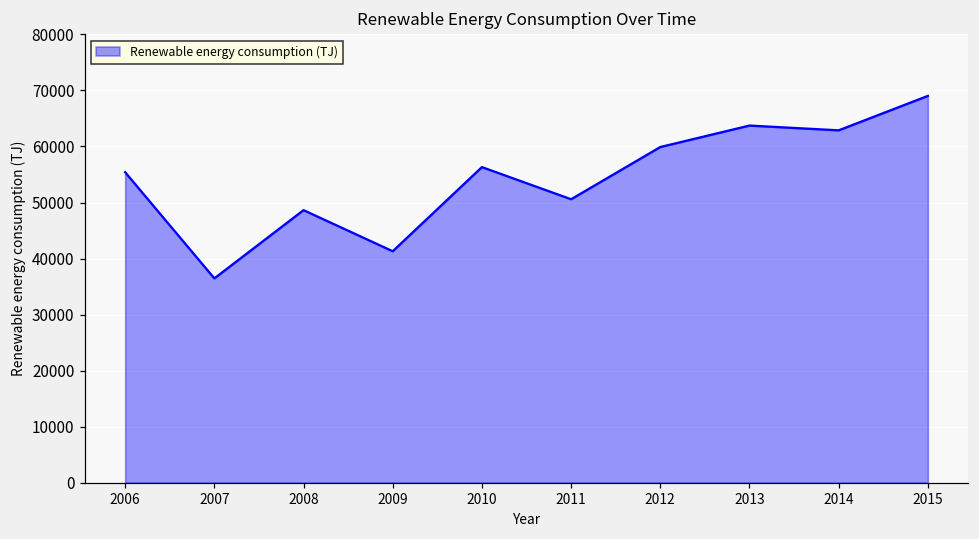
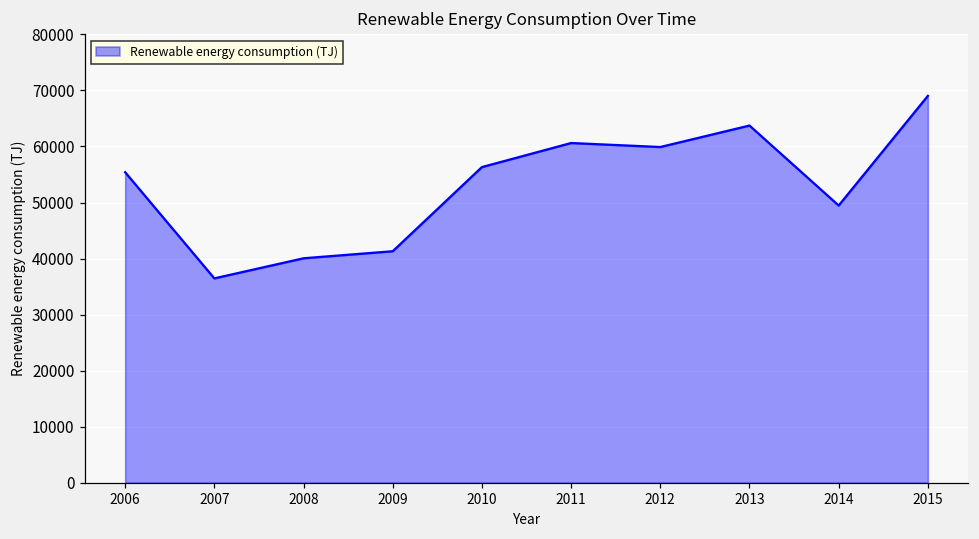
2008: 49000 -> 40000
2011: 51000 -> 61000
2014: 63000 -> 49000
